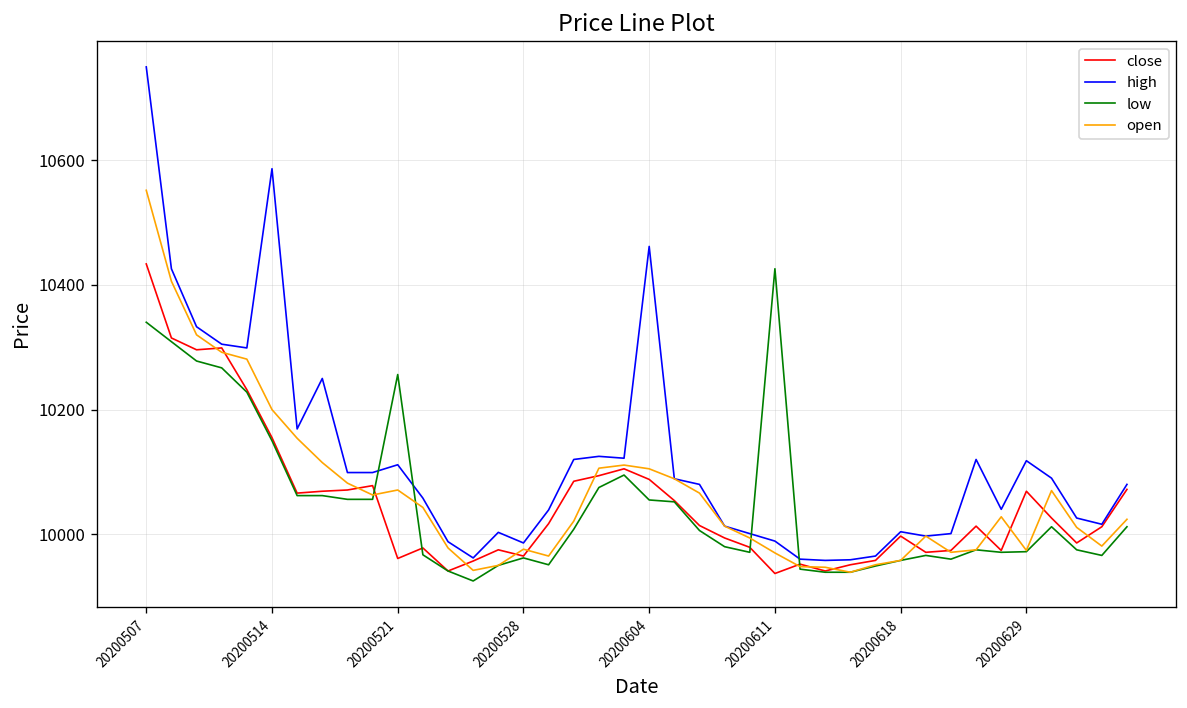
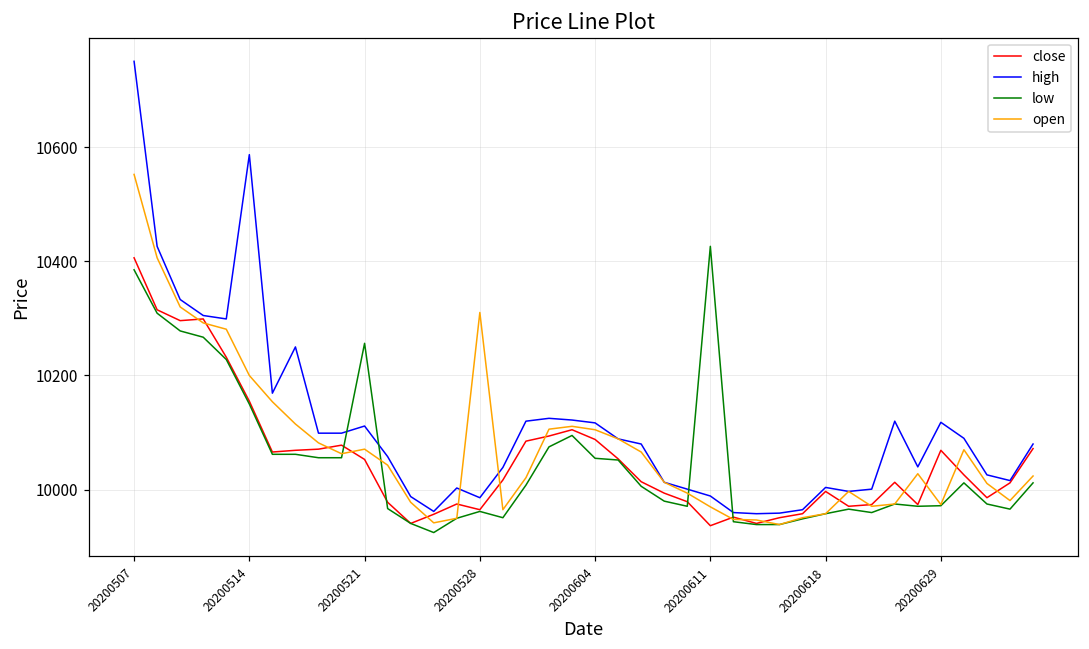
close, 20200507: 10430 -> 10410
low, 20200507: 10340 -> 10390
close, 20200521: 9960 -> 10050
open, 20200528: 9980 -> 10310
high, 20200604: 10460 -> 10120
